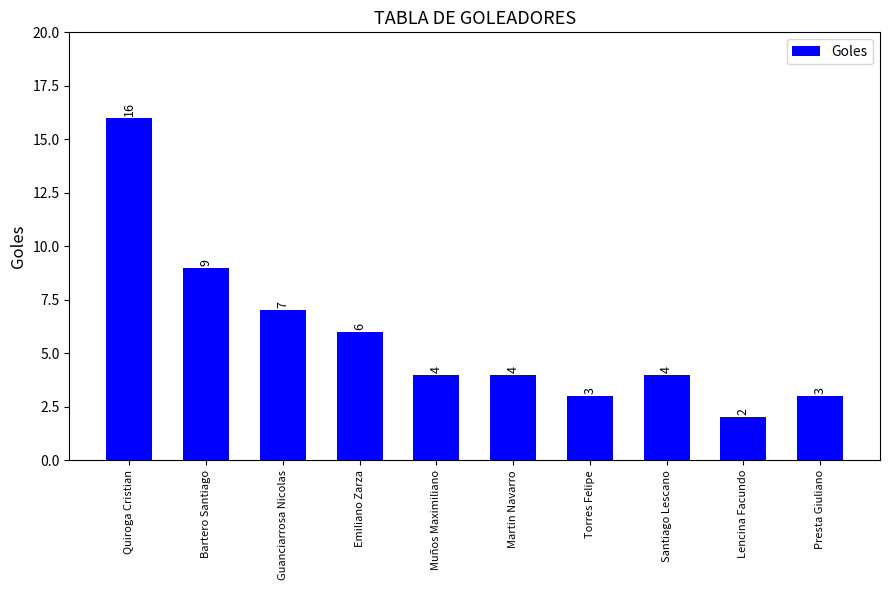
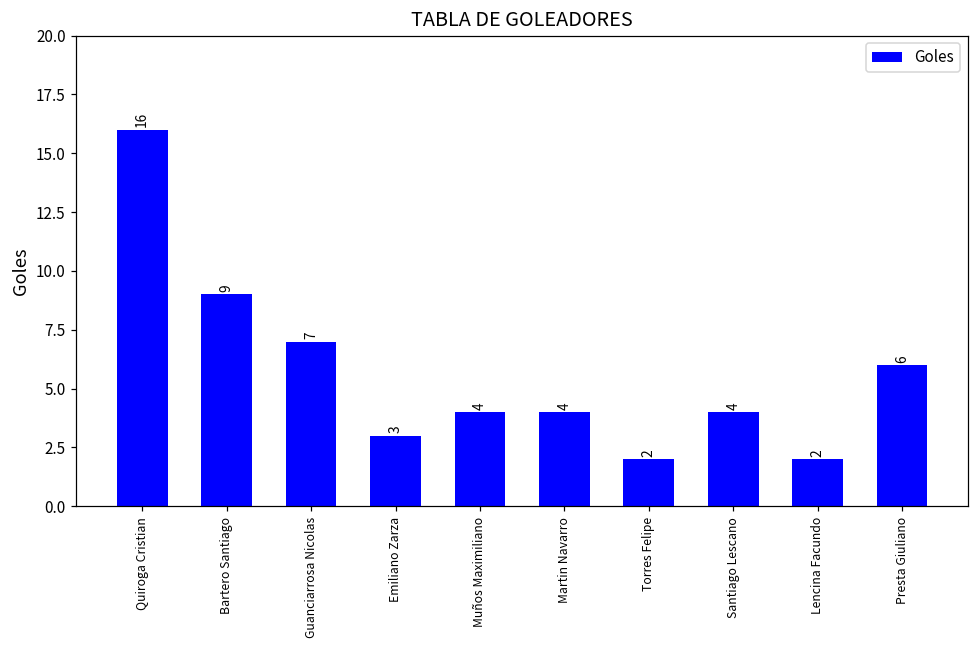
Emiliano Zarza: 6 -> 3
Torres Felipe: 3 -> 2
Presta Giuliano: 3 -> 6
